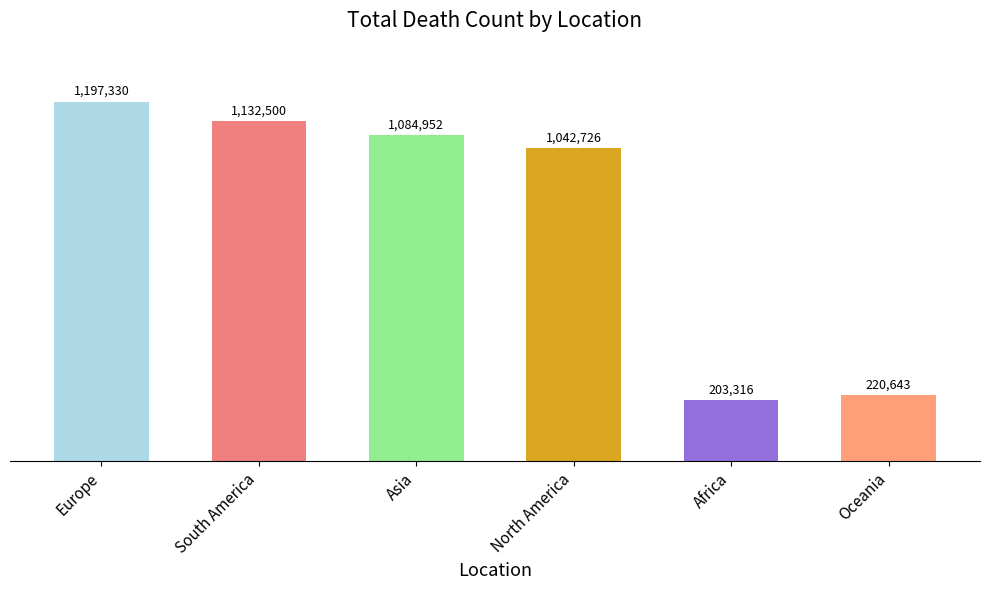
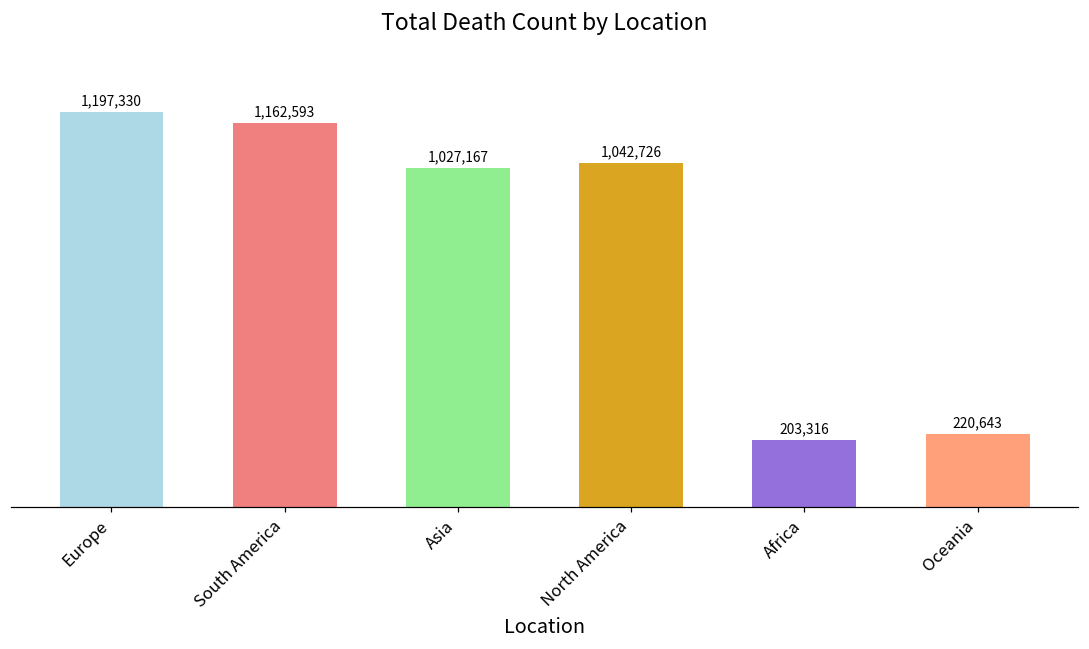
South America: 1,132,500 -> 1,162,593
Asia: 1,084,952 -> 1,027,167
